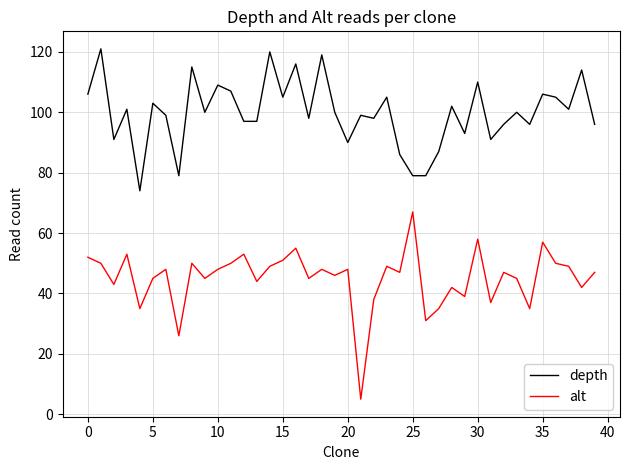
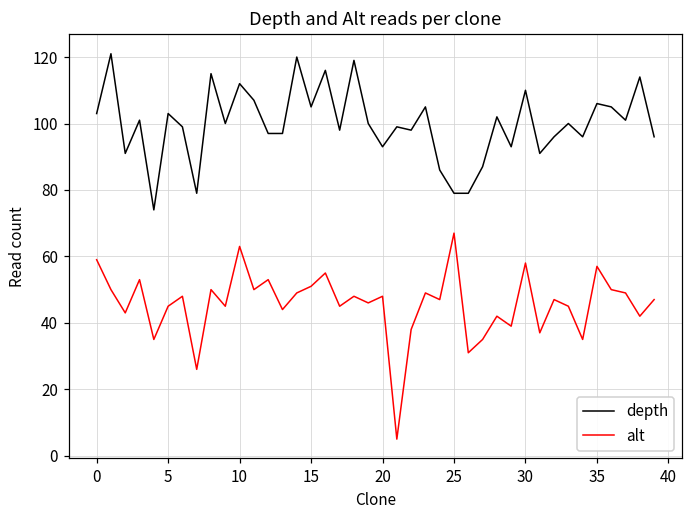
depth, 0: 106 -> 103
alt, 0: 52 -> 59
depth, 10: 109 -> 112
alt, 10: 48 -> 63
depth, 20: 90 -> 93
